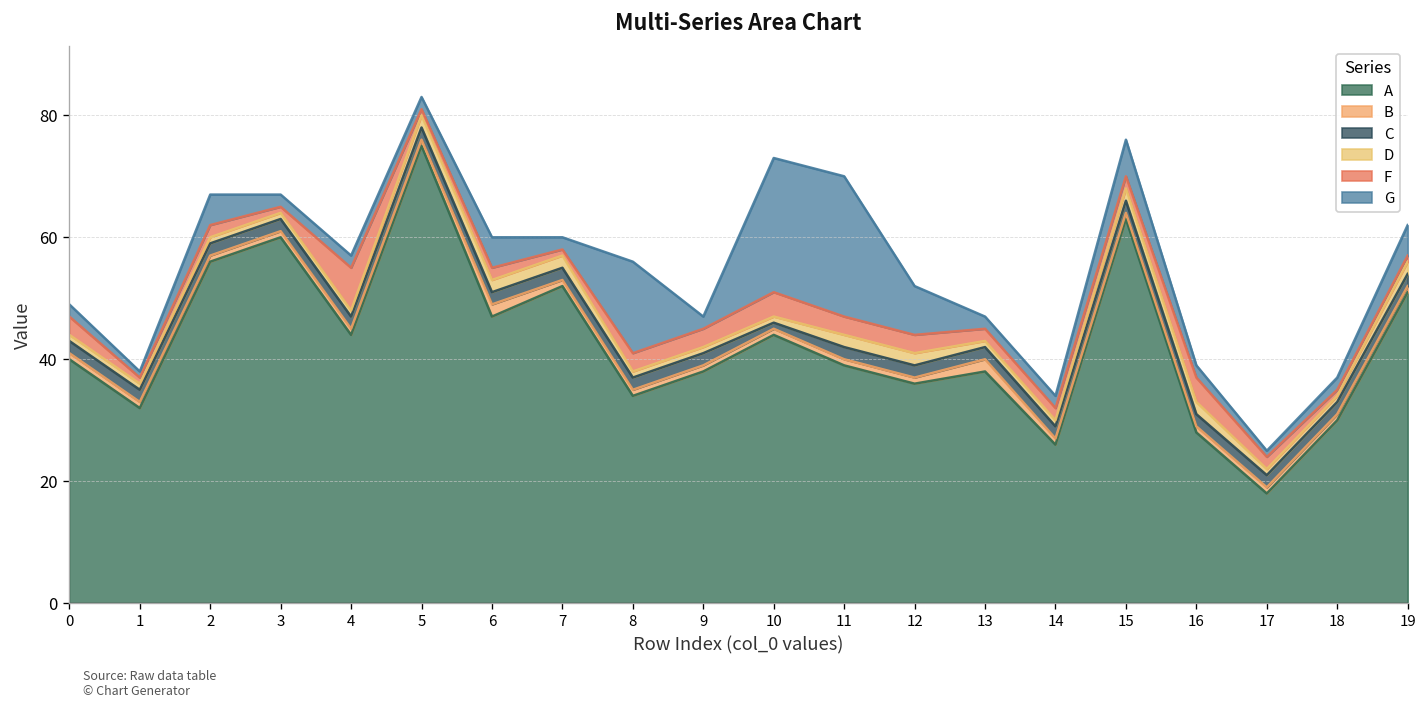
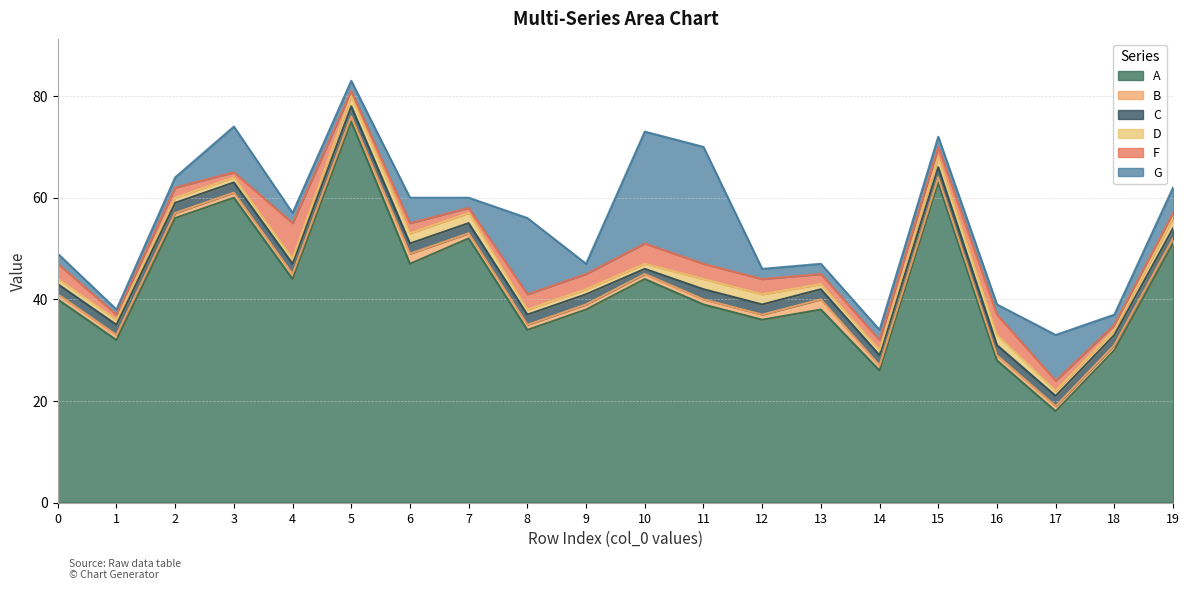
G, 2: 5 -> 2
G, 3: 2 -> 9
G, 12: 8 -> 2
G, 15: 6 -> 2
G, 17: 1 -> 9
